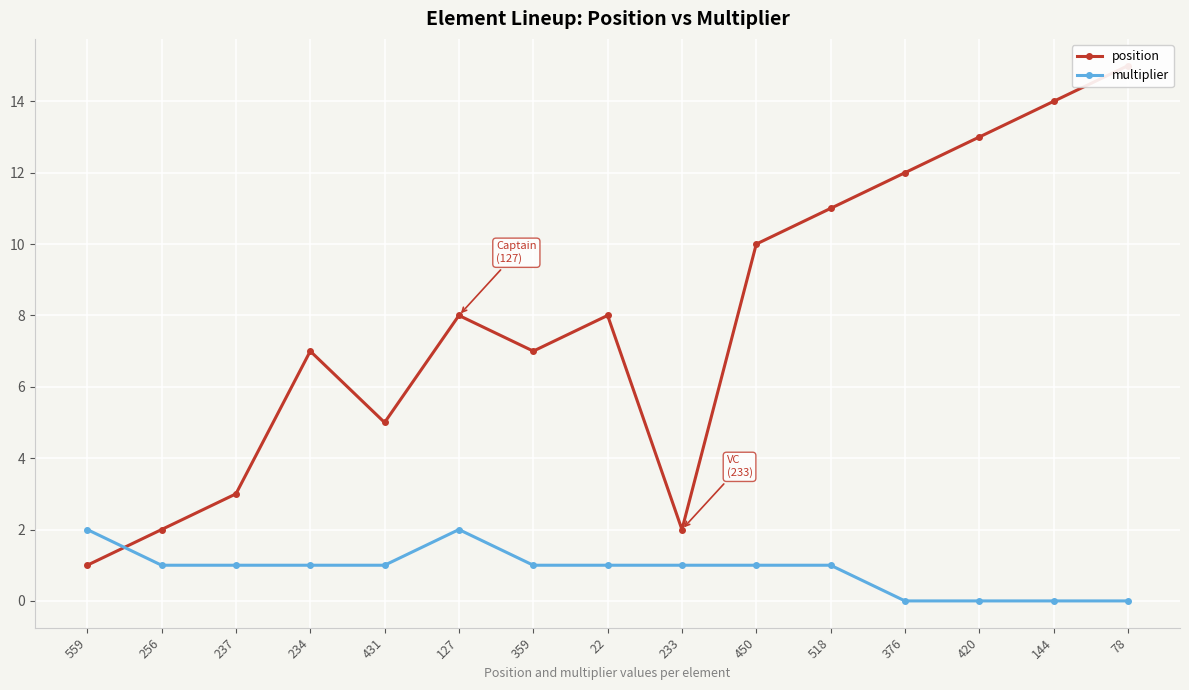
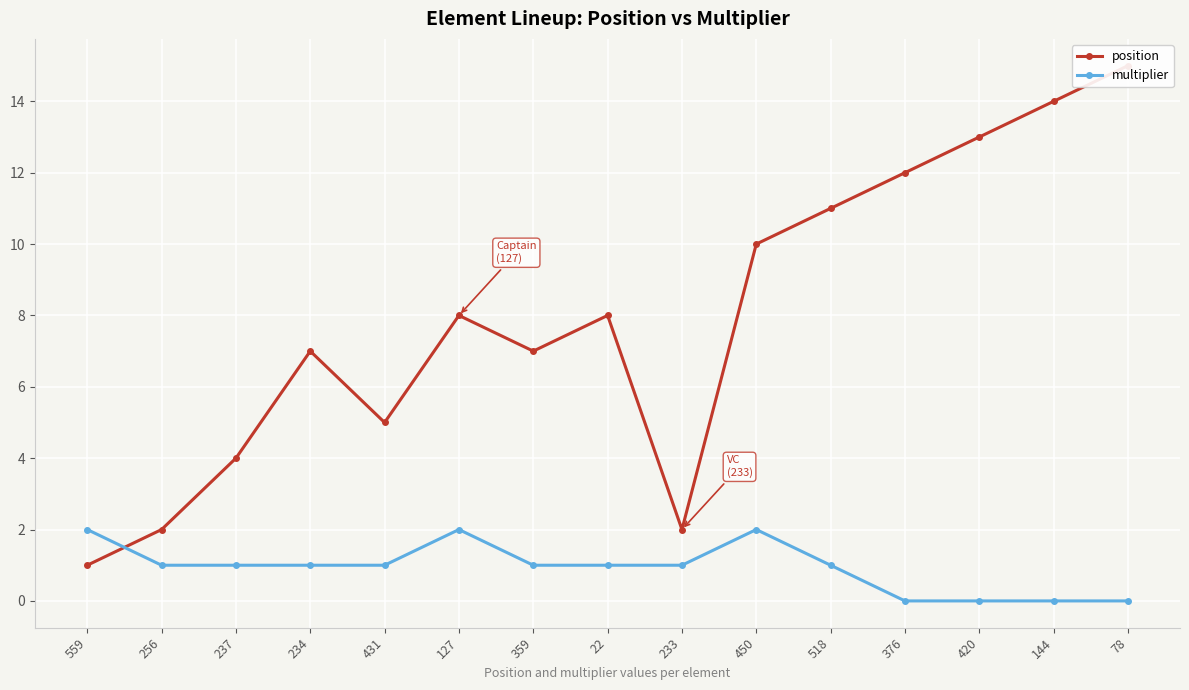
position, 237: 3 -> 4
multiplier, 450: 1 -> 2
